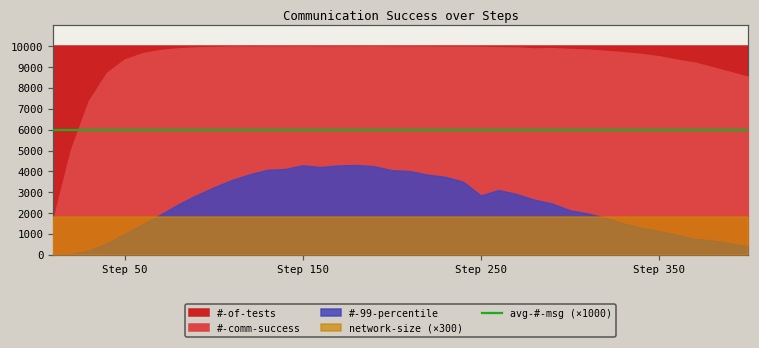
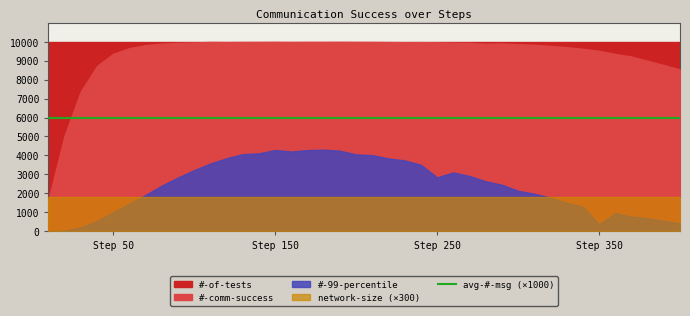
#-99-percentile, Step 350: 1100 -> 400
